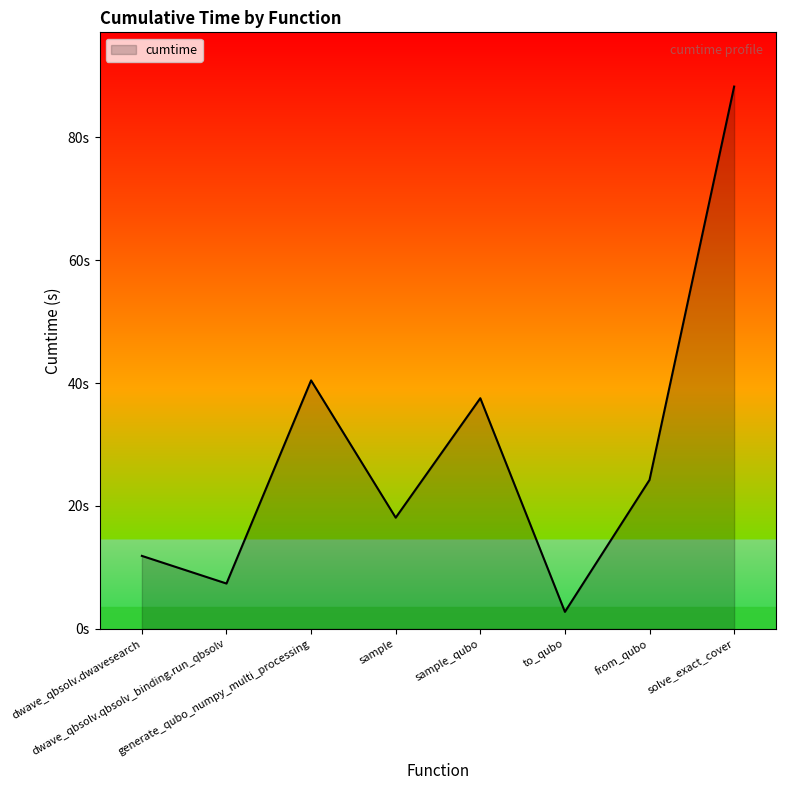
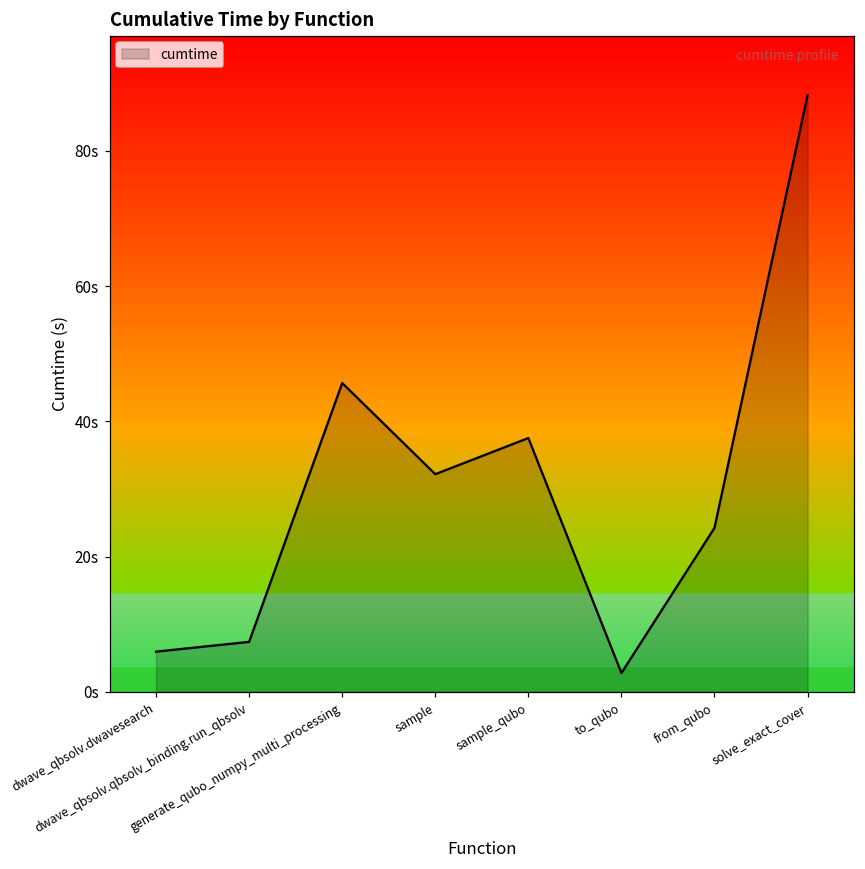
dwave_qbsolv.dwavesearch: 12s -> 6s
generate_qubo_numpy_multi_processing: 40s -> 46s
sample: 18s -> 32s
